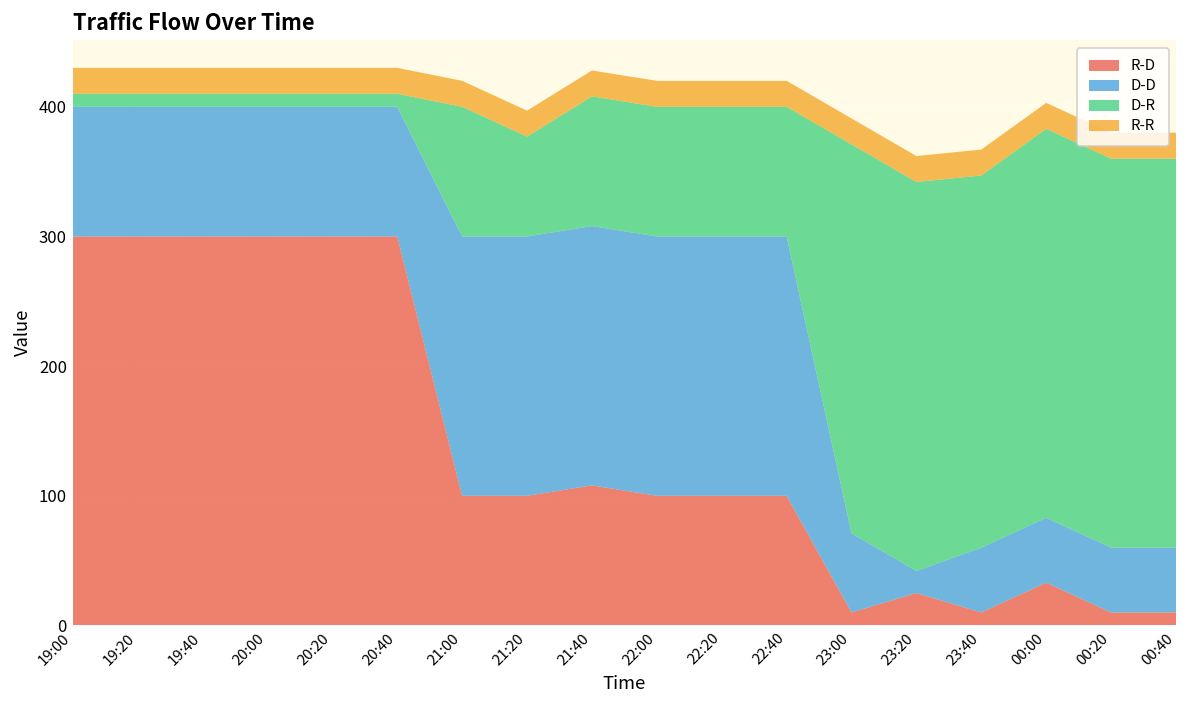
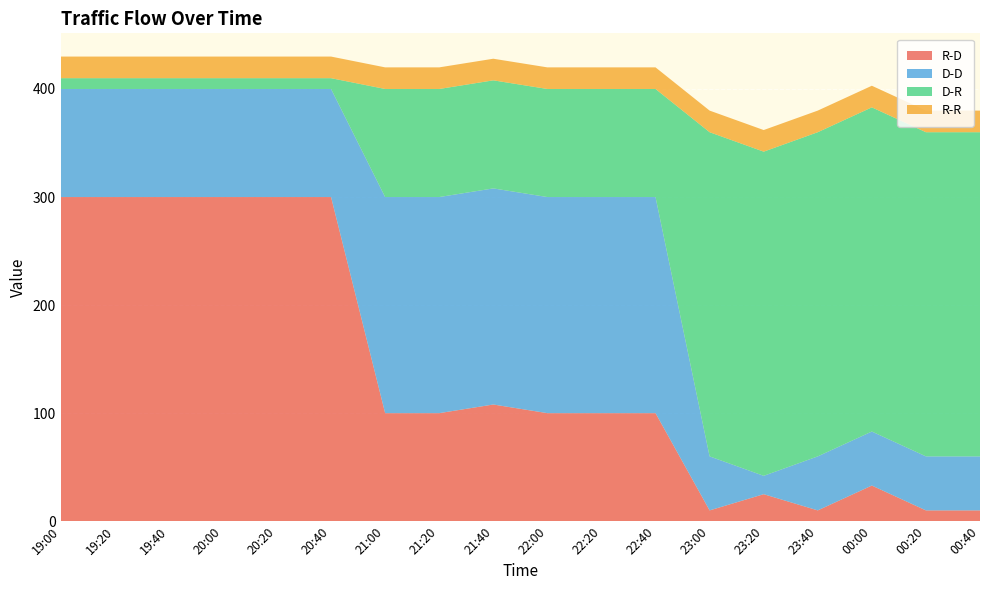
D-R, 21:20: 77 -> 100
D-D, 23:00: 61 -> 50
D-R, 23:40: 287 -> 300
